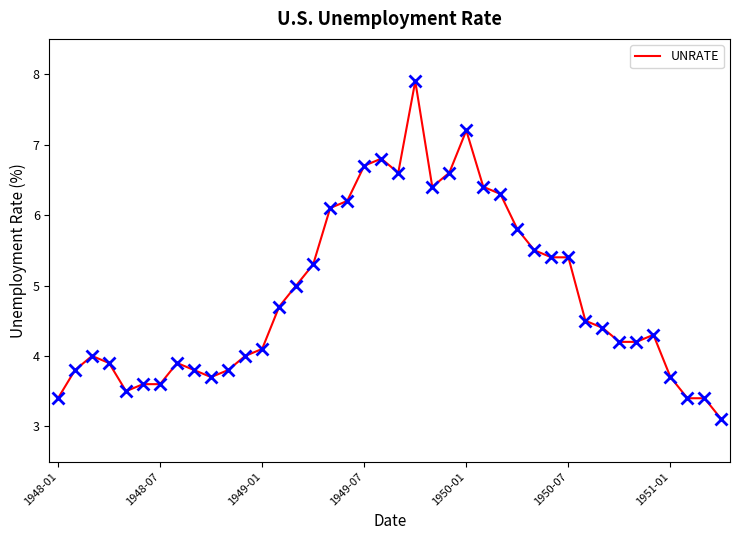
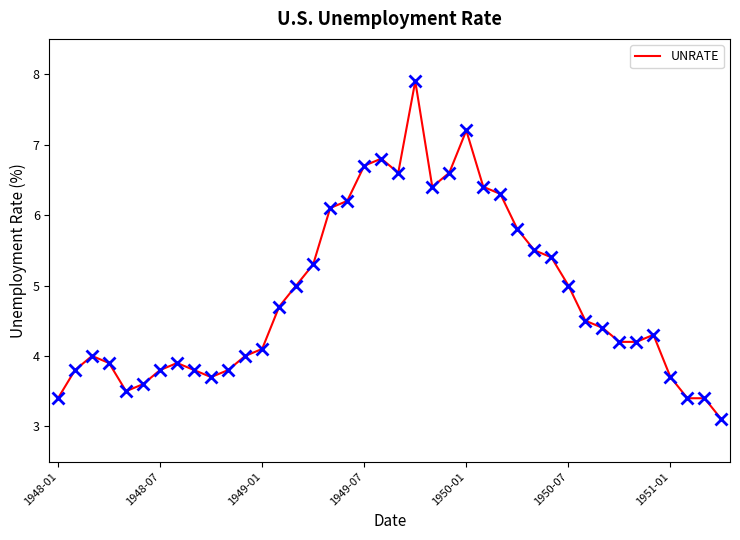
1948-07: 3.6 -> 3.8
1950-07: 5.4 -> 5.0
